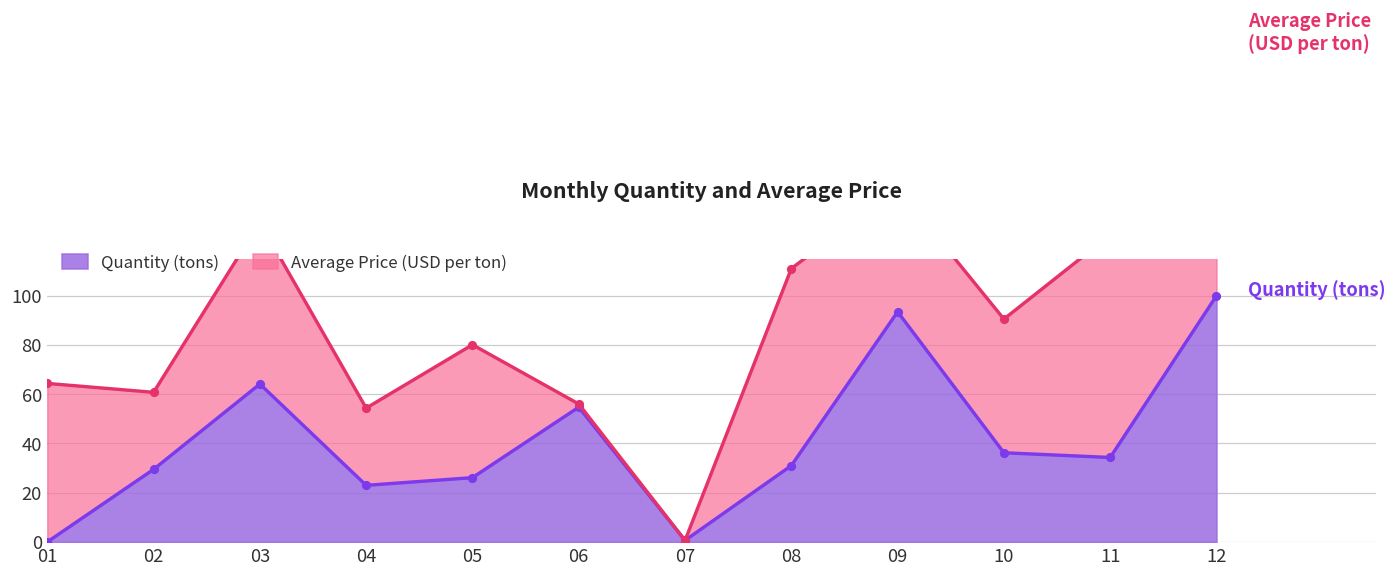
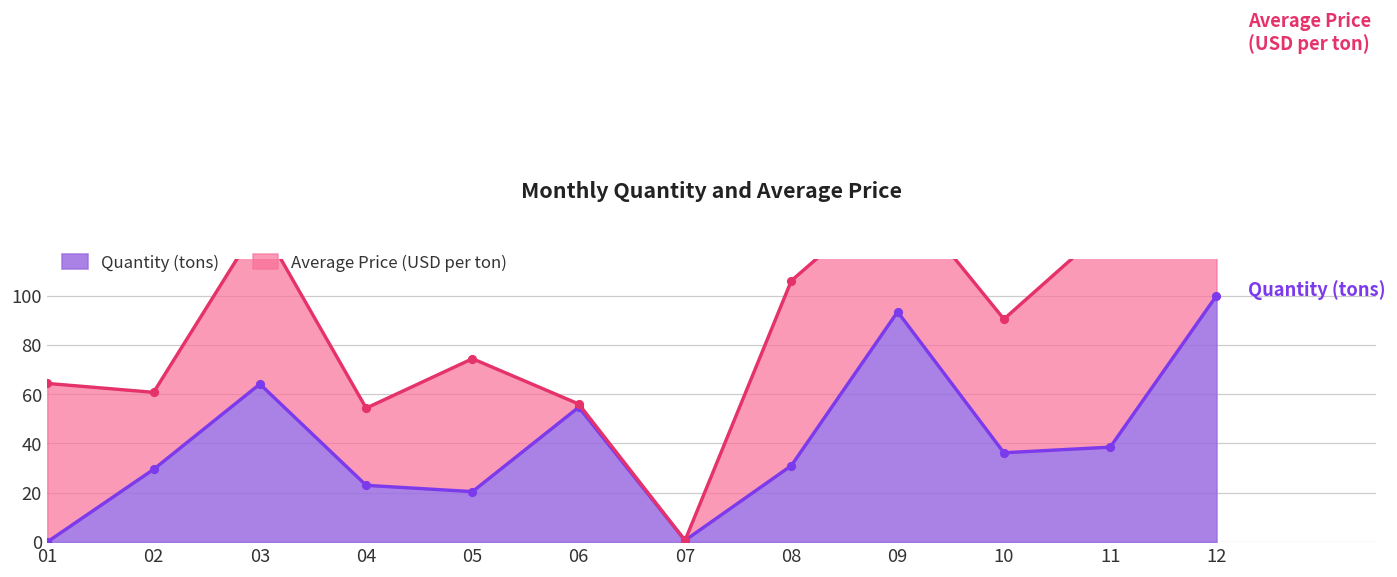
Quantity (tons), 05: 26 -> 20
Average Price (USD per ton), 08: 80 -> 75
Quantity (tons), 11: 34 -> 39
